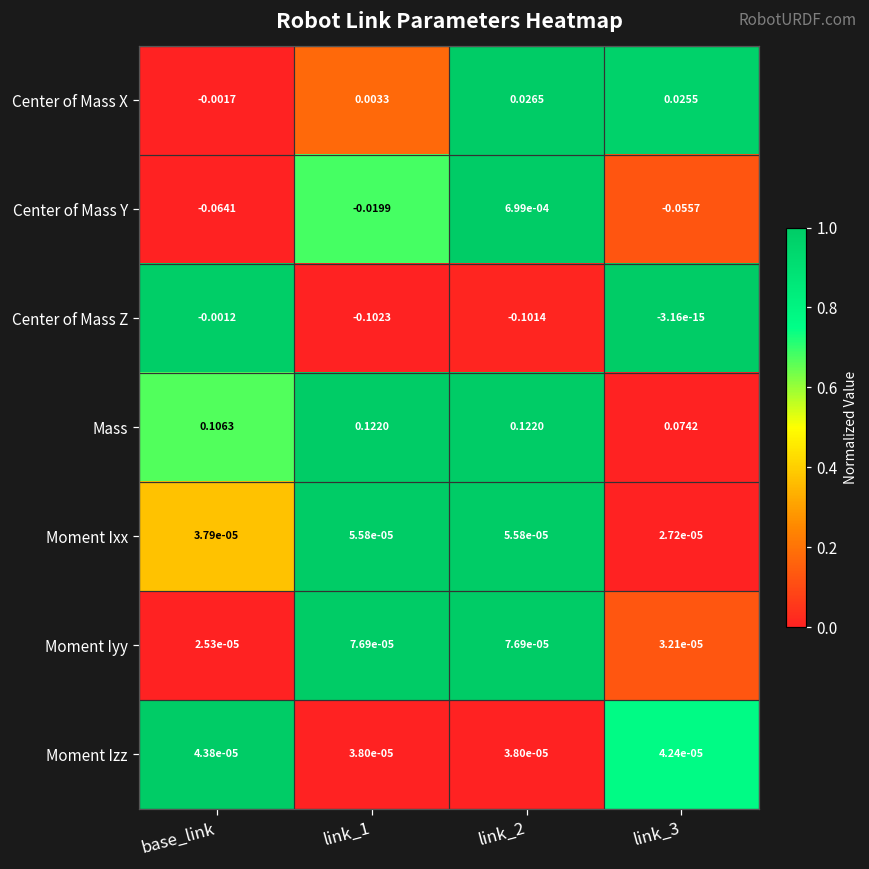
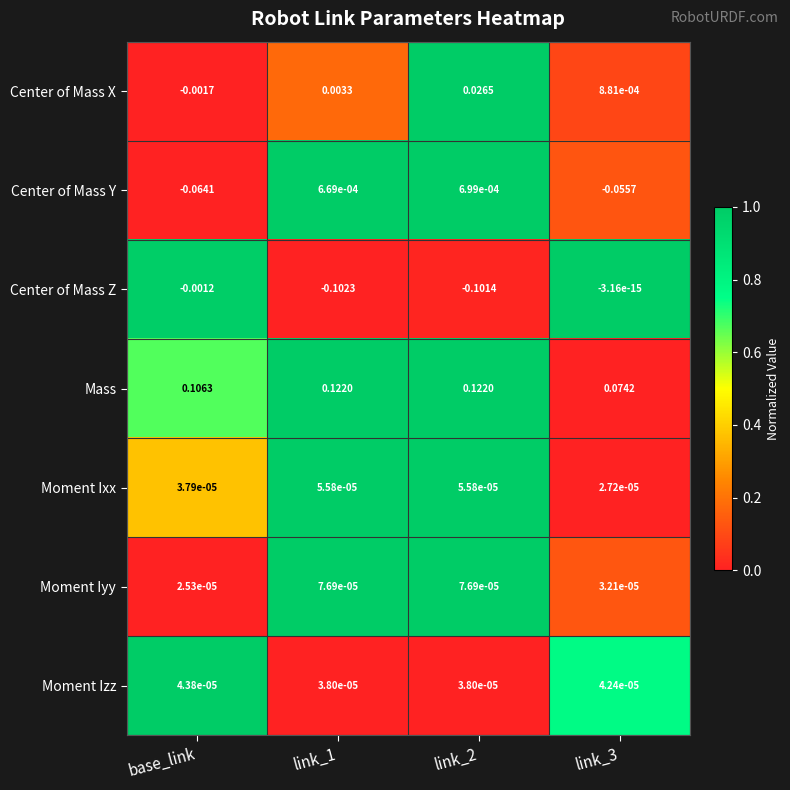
Center of Mass X, link_3: 0.0255 -> 8.81e-04
Center of Mass Y, link_1: -0.0199 -> 6.69e-04
